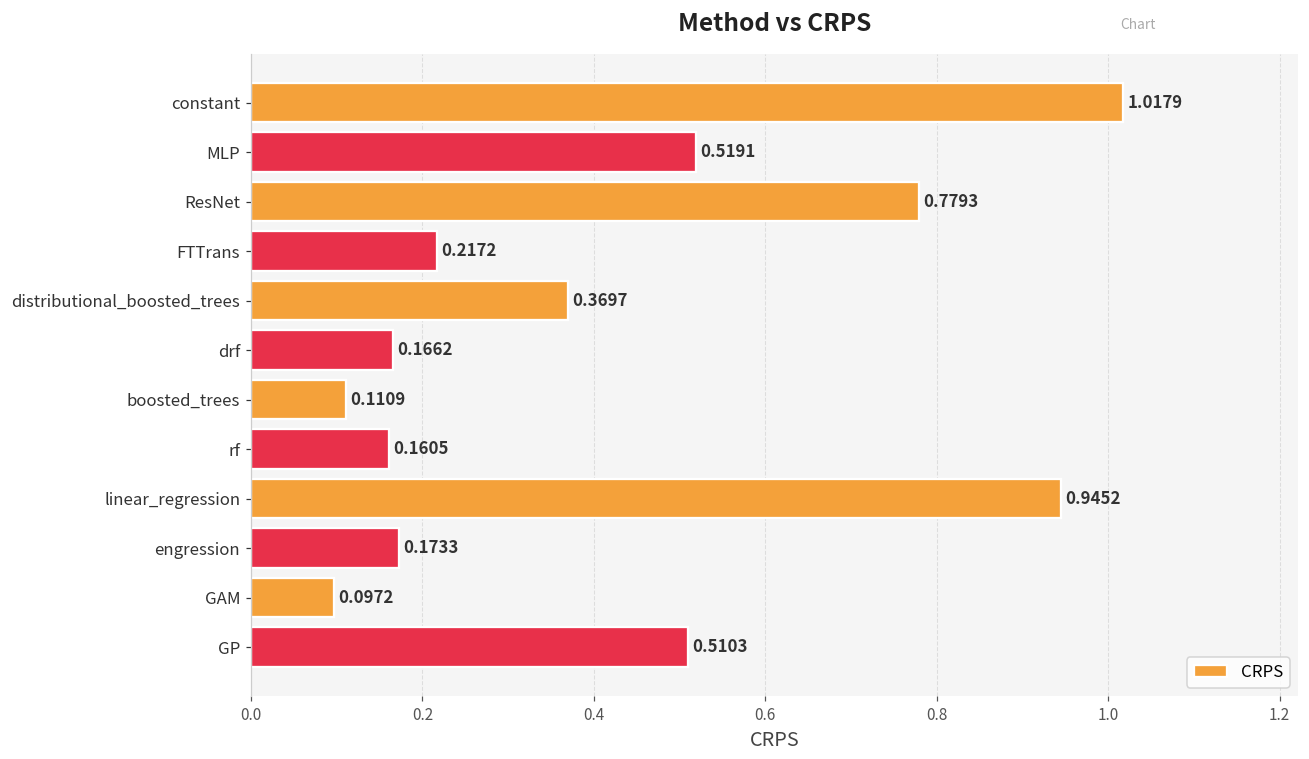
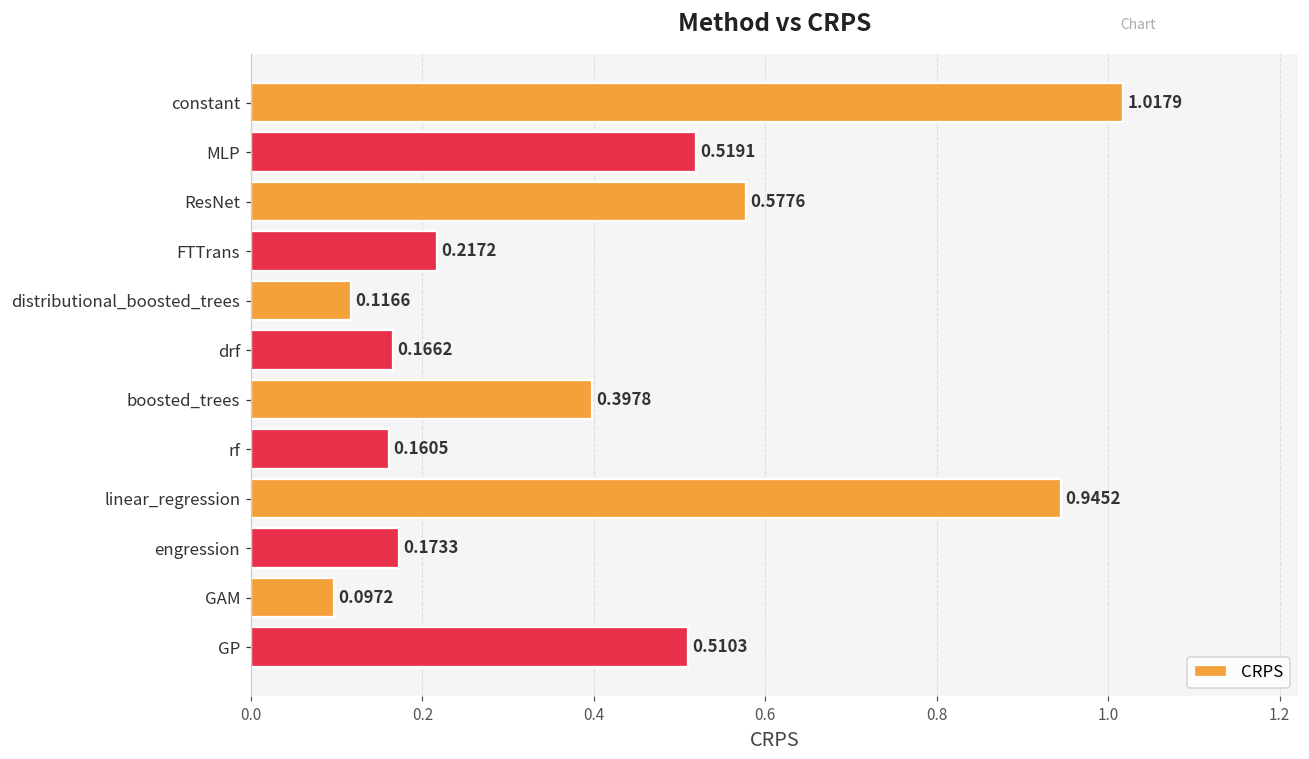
ResNet: 0.7793 -> 0.5776
distributional_boosted_trees: 0.3697 -> 0.1166
boosted_trees: 0.1109 -> 0.3978
